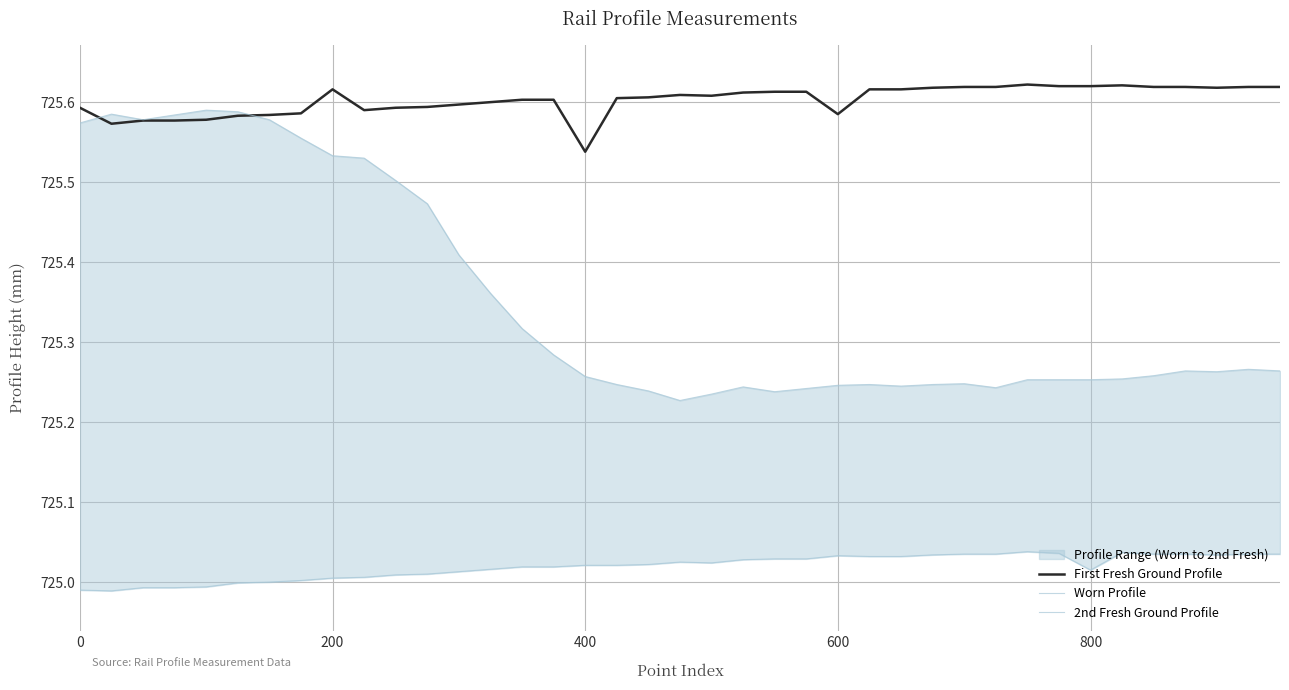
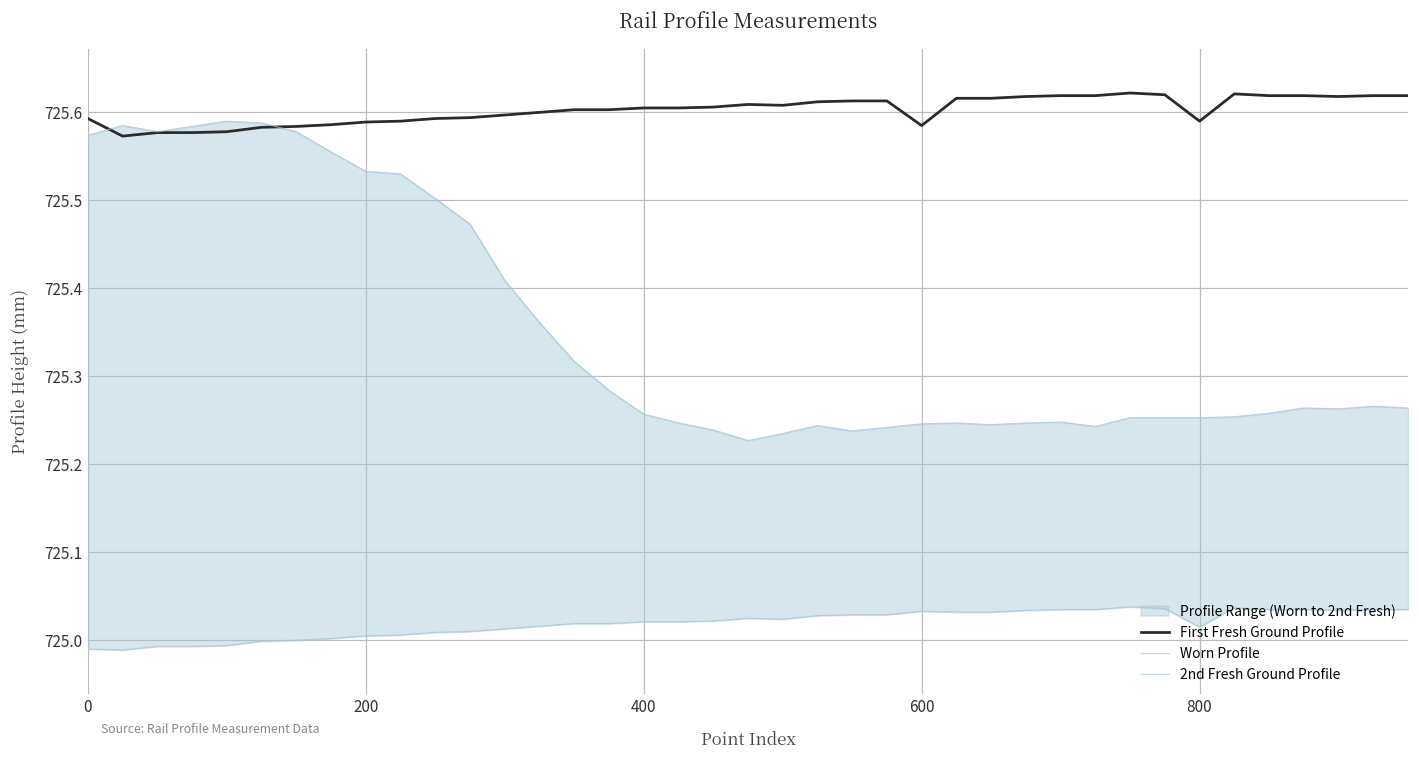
First Fresh Ground Profile, 200: 725.62 -> 725.59
First Fresh Ground Profile, 400: 725.54 -> 725.61
First Fresh Ground Profile, 800: 725.62 -> 725.59
